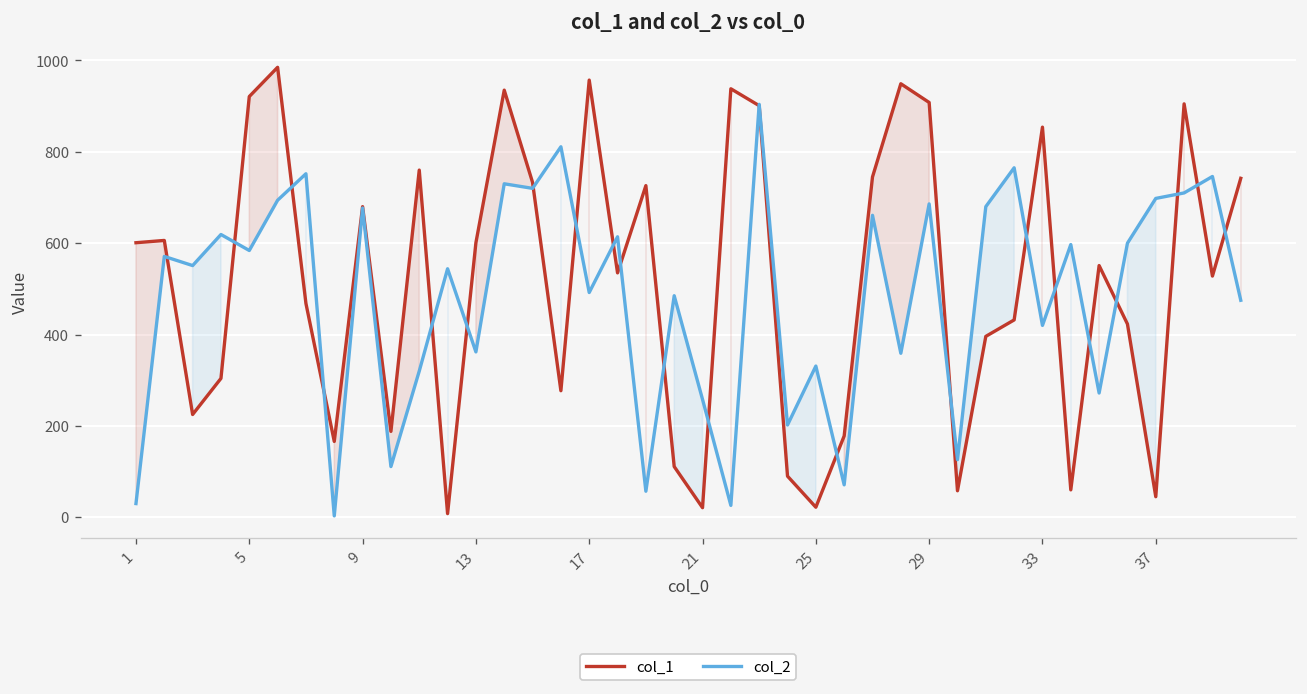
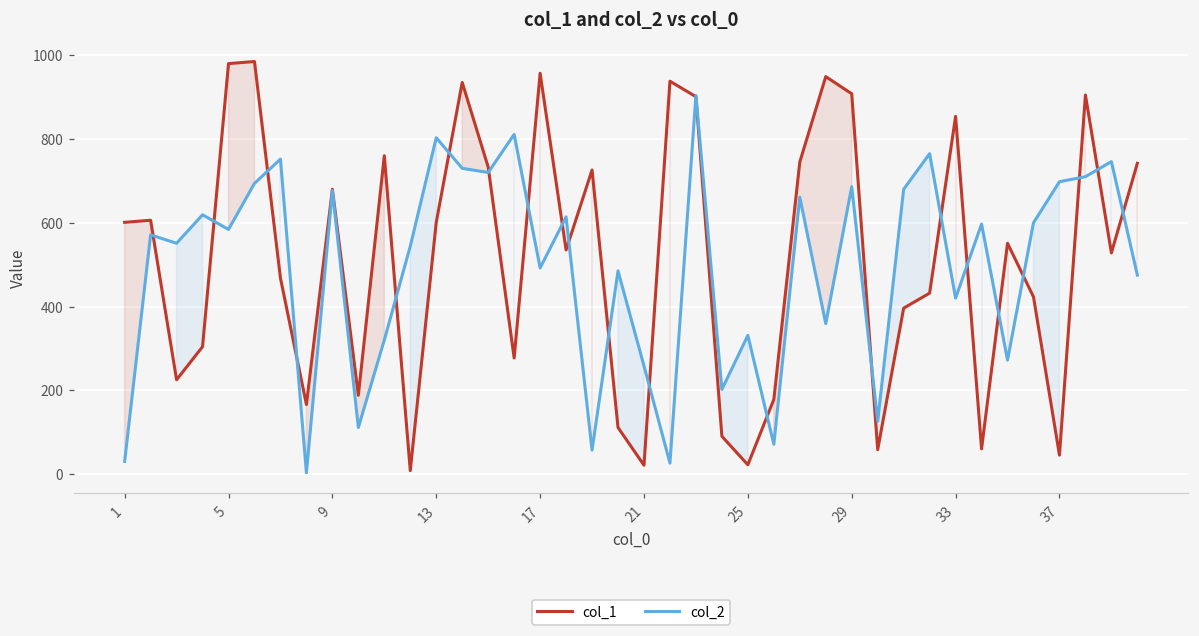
col_1, 5: 920 -> 980
col_2, 13: 360 -> 800
